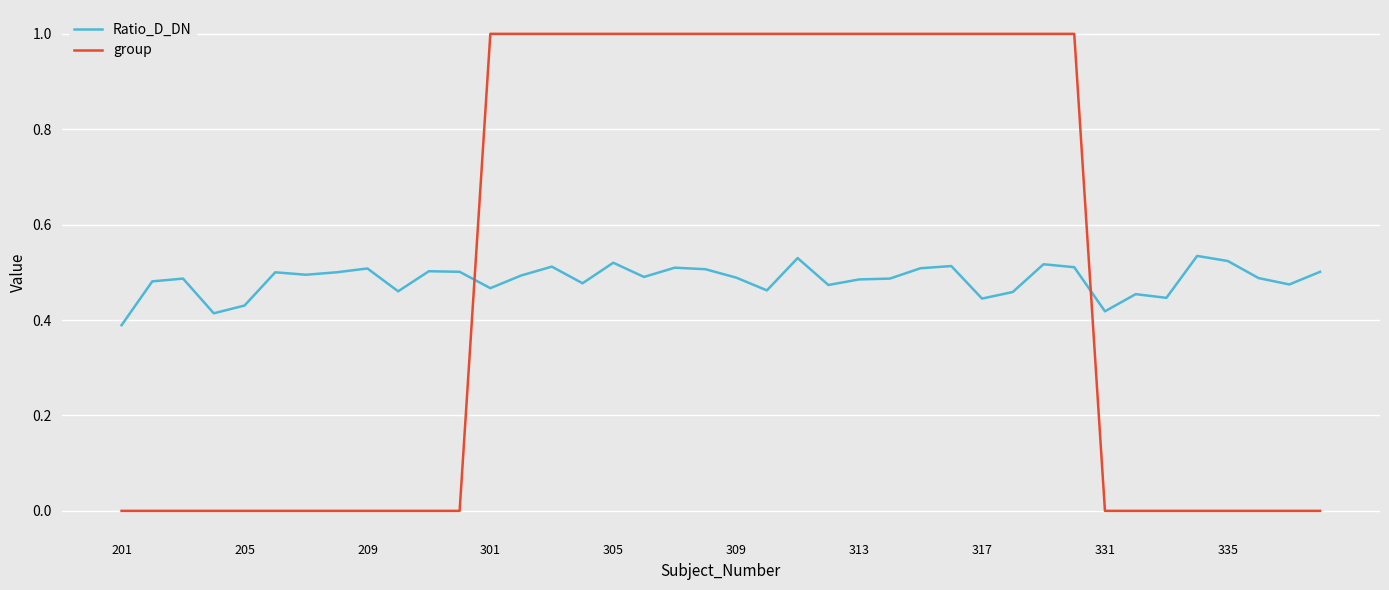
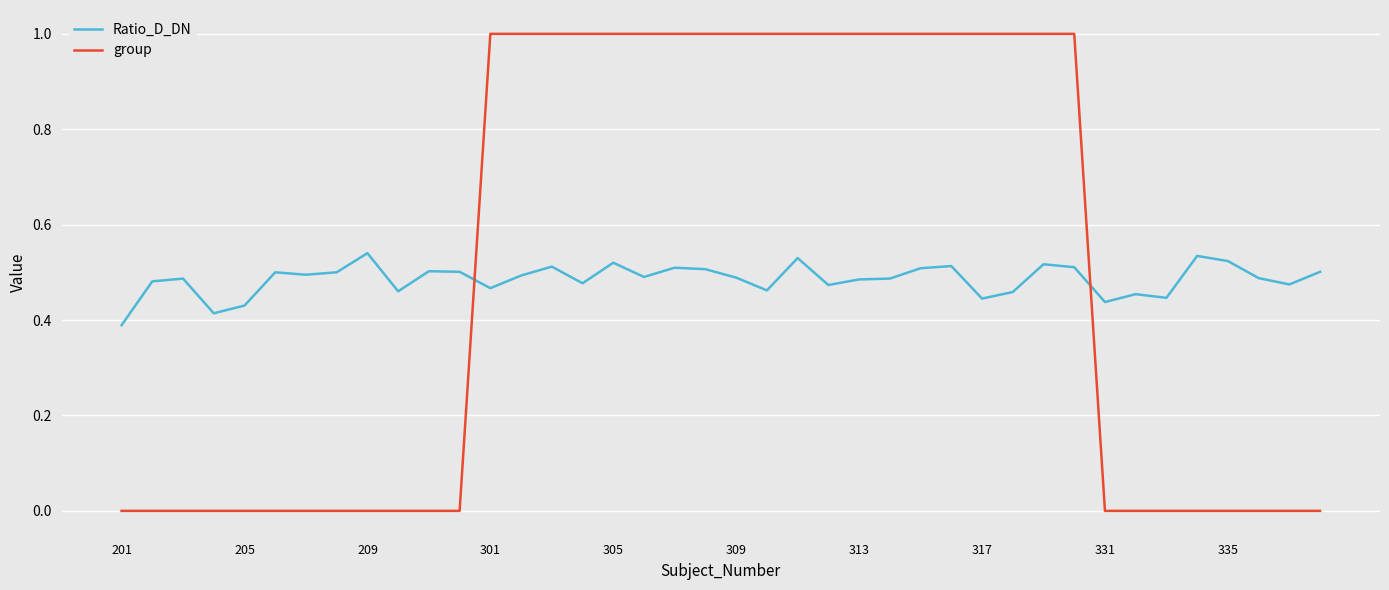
Ratio_D_DN, 209: 0.51 -> 0.54
Ratio_D_DN, 331: 0.42 -> 0.44
